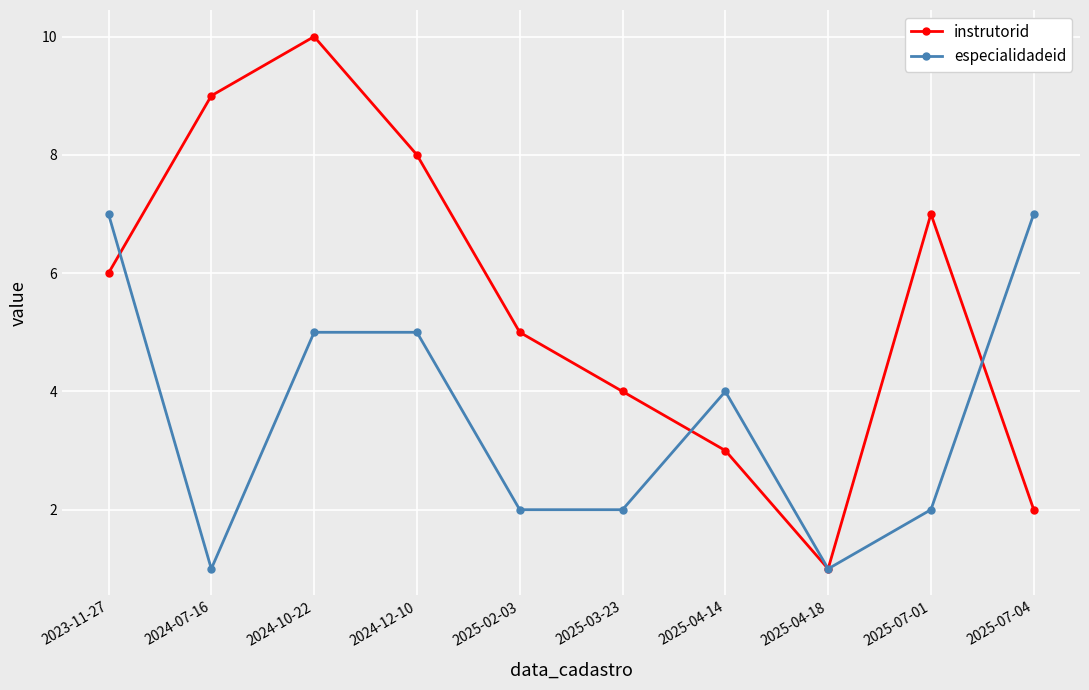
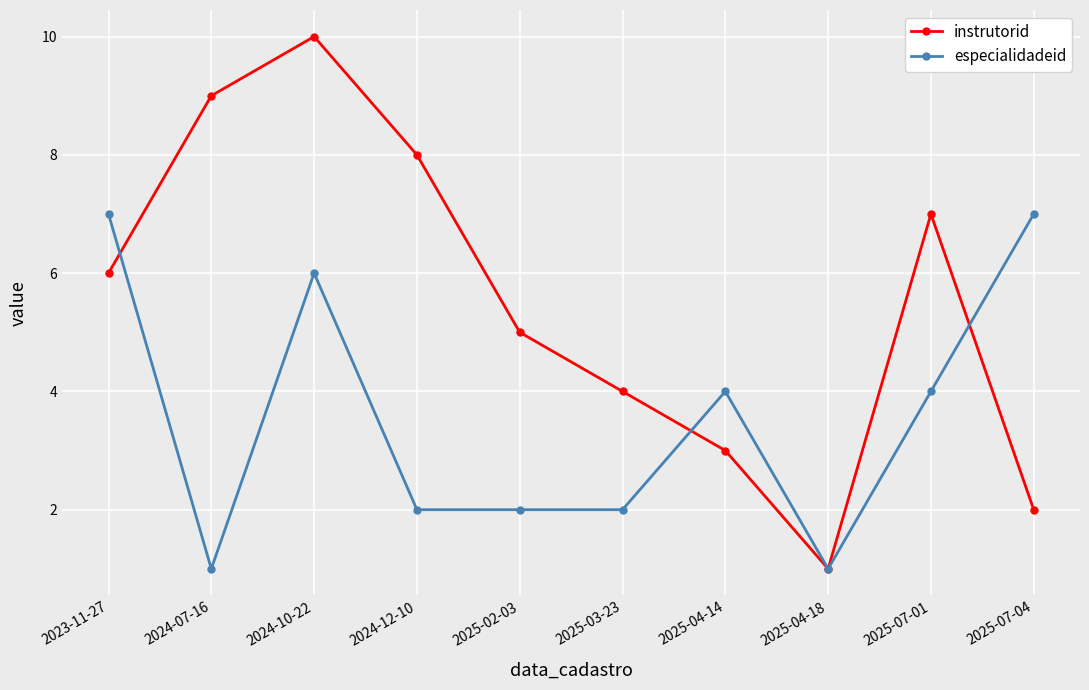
especialidadeid, 2024-10-22: 5 -> 6
especialidadeid, 2024-12-10: 5 -> 2
especialidadeid, 2025-07-01: 2 -> 4
